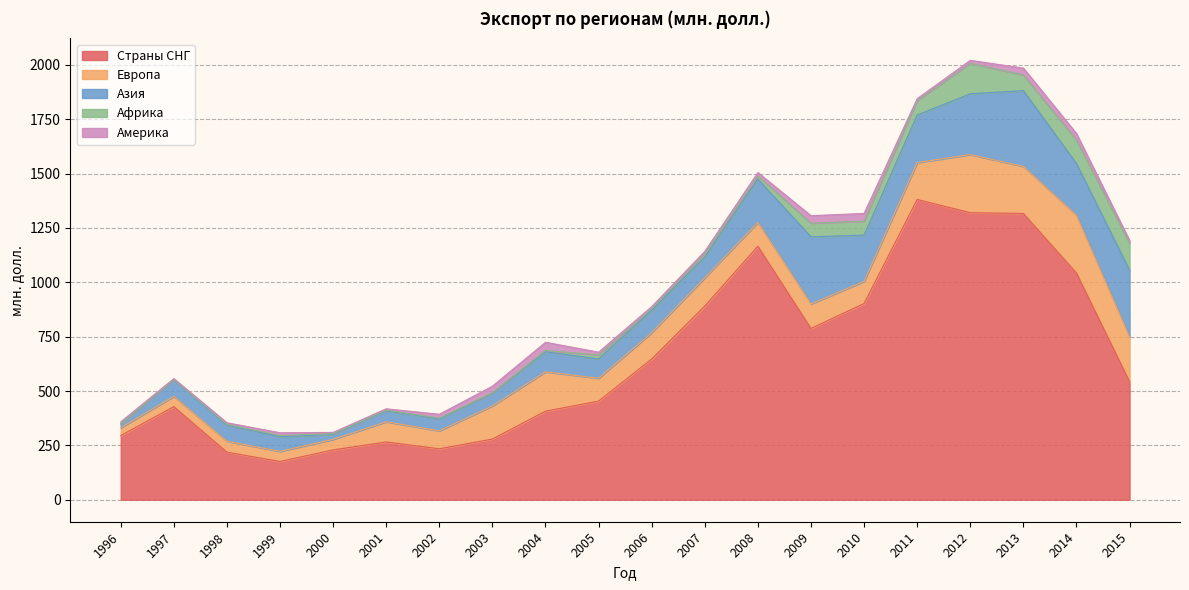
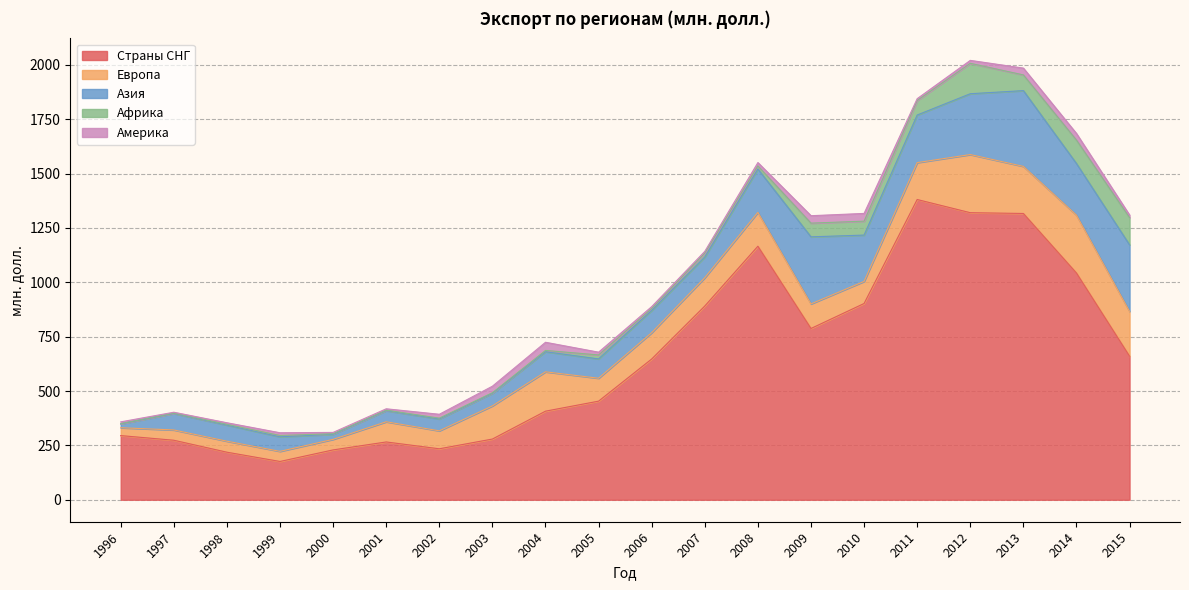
Страны СНГ, 1997: 430 -> 270
Европа, 2008: 110 -> 160
Страны СНГ, 2015: 540 -> 660
